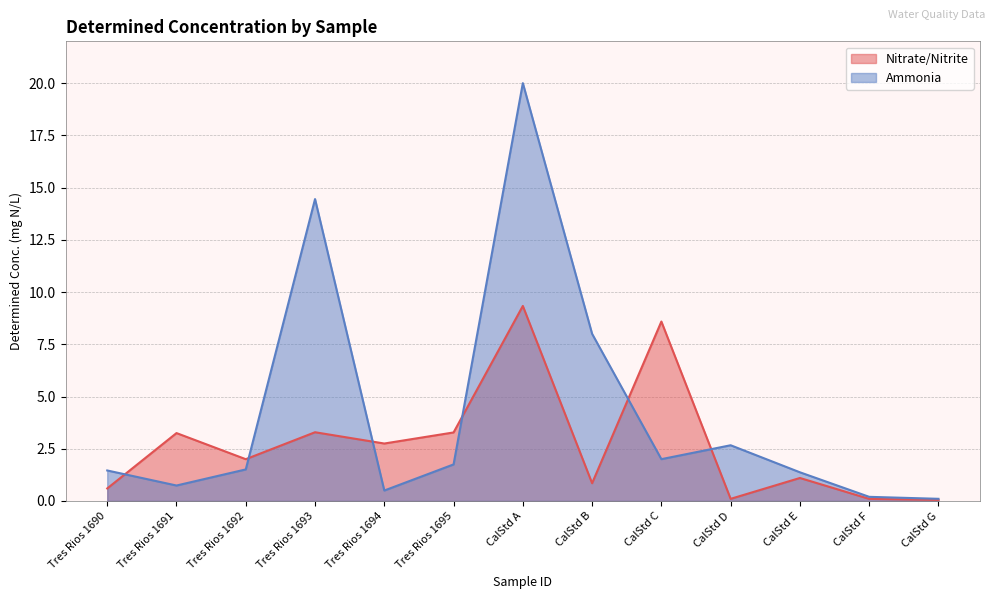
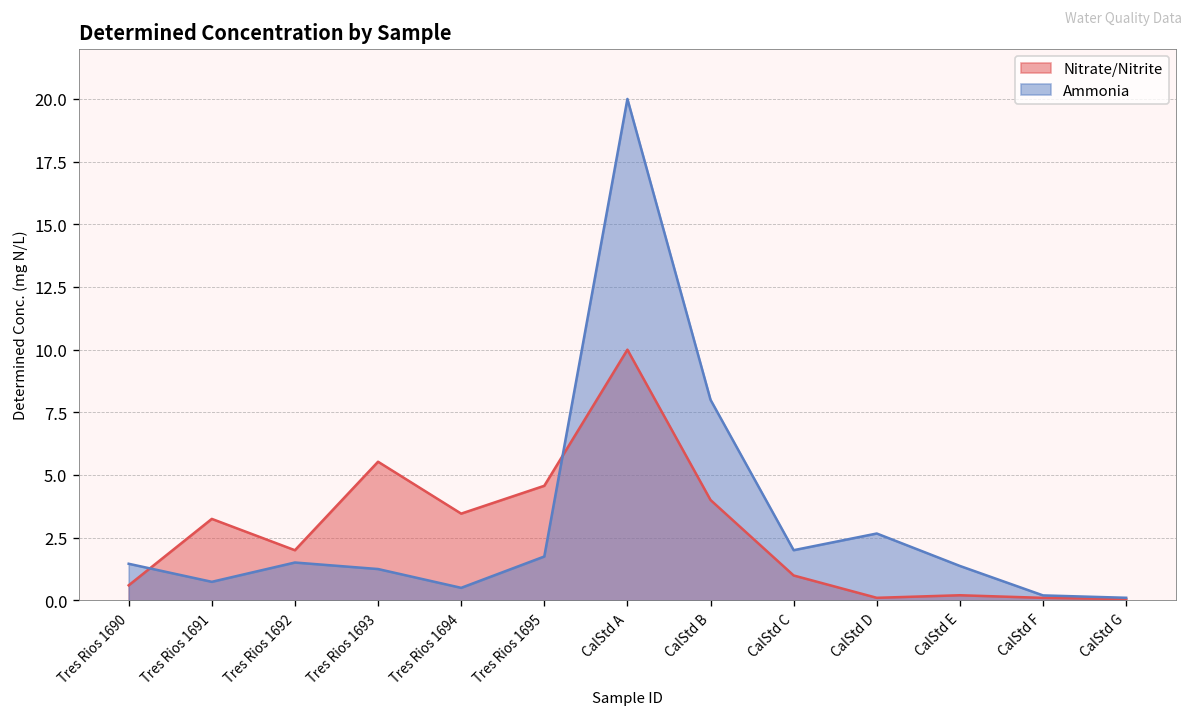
Nitrate/Nitrite, Tres Rios 1693: 3.3 -> 5.5
Ammonia, Tres Rios 1693: 14.5 -> 1.3
Nitrate/Nitrite, Tres Rios 1694: 2.8 -> 3.5
Nitrate/Nitrite, Tres Rios 1695: 3.3 -> 4.6
Nitrate/Nitrite, CalStd A: 9.3 -> 10.0
Nitrate/Nitrite, CalStd B: 0.8 -> 4.0
Nitrate/Nitrite, CalStd C: 8.6 -> 1.0
Nitrate/Nitrite, CalStd E: 1.1 -> 0.2
